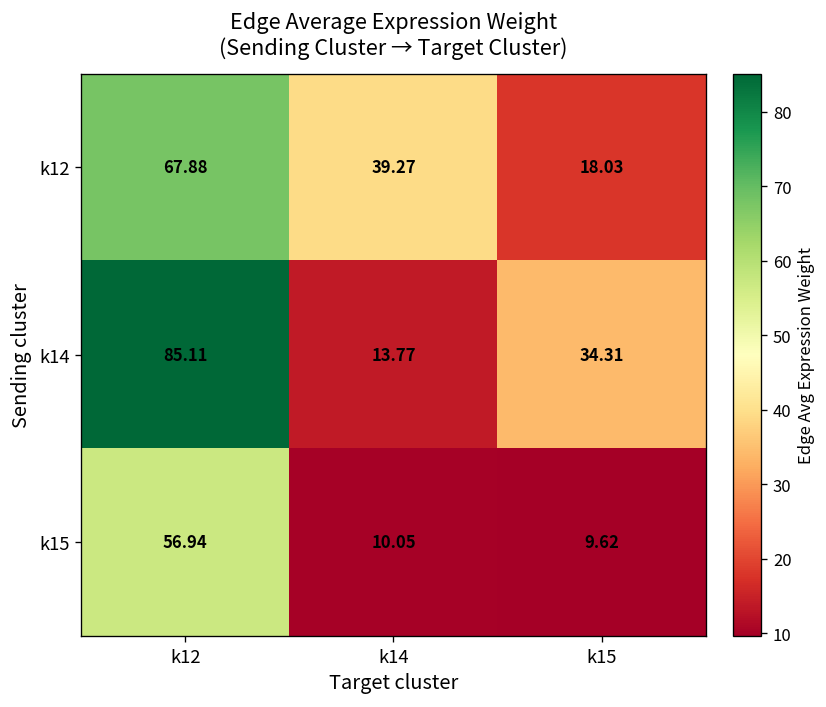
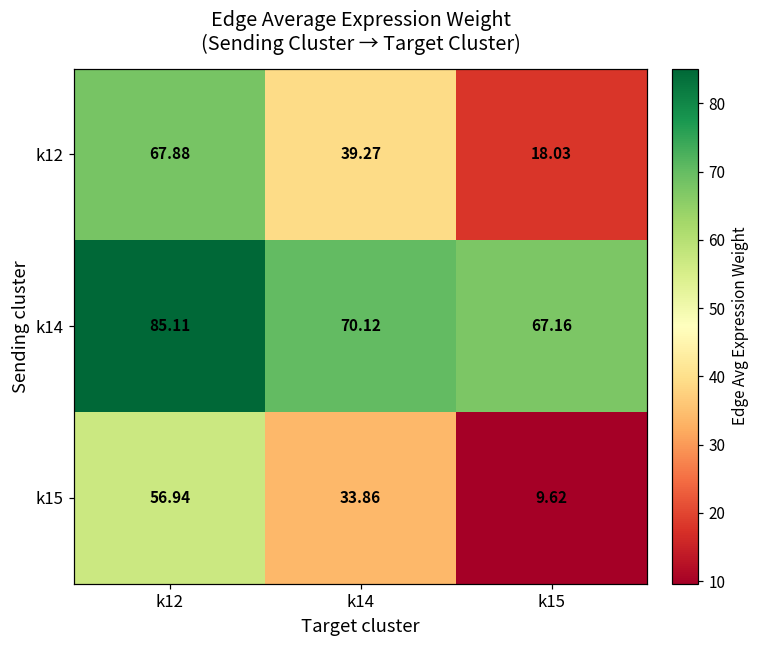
k14, k14: 13.77 -> 70.12
k14, k15: 34.31 -> 67.16
k15, k14: 10.05 -> 33.86
